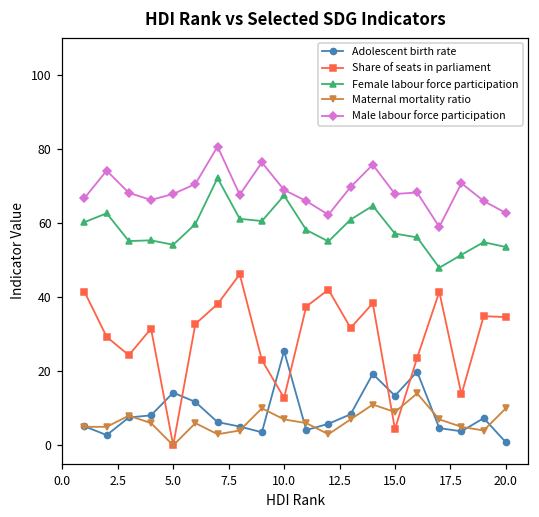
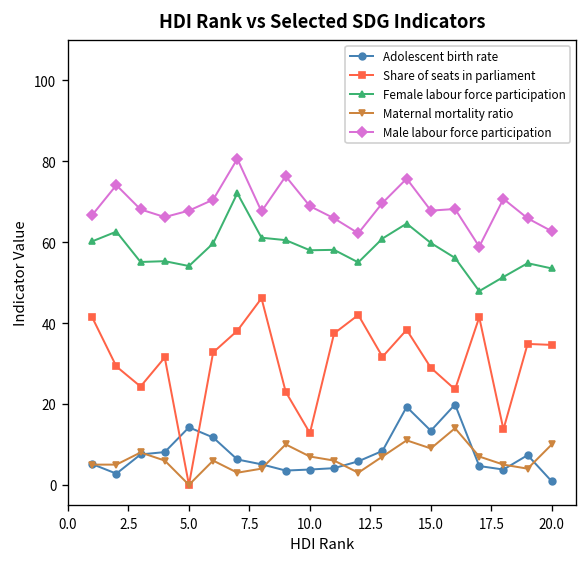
Adolescent birth rate, 10.0: 25 -> 4
Female labour force participation, 10.0: 67 -> 58
Share of seats in parliament, 15.0: 4 -> 29
Female labour force participation, 15.0: 57 -> 60
